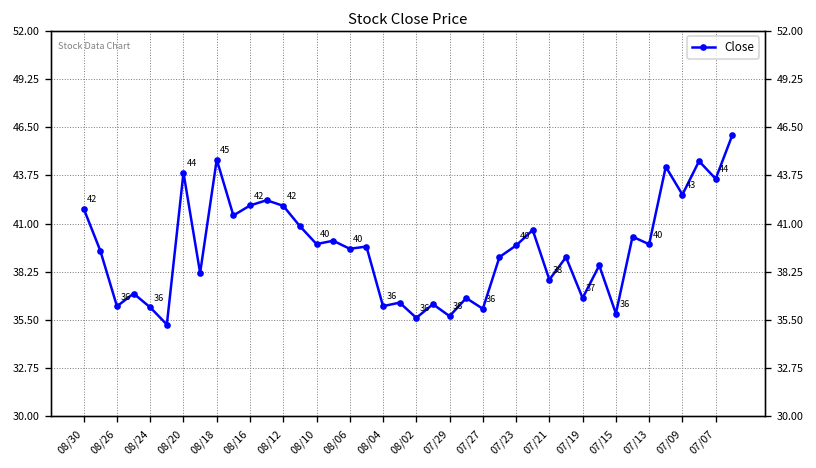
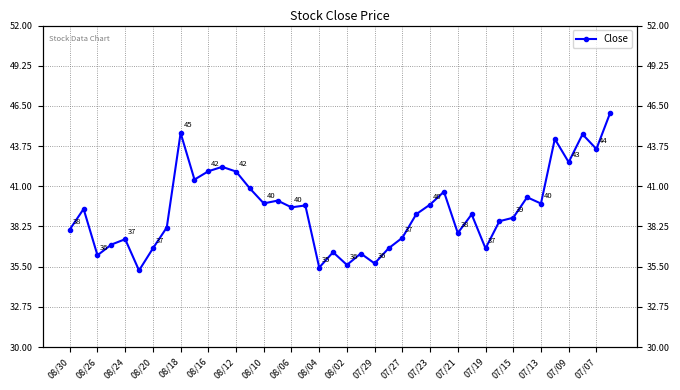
08/30: 42 -> 38
08/24: 36 -> 37
08/20: 44 -> 37
08/04: 36 -> 35
07/27: 36 -> 37
07/15: 36 -> 39
